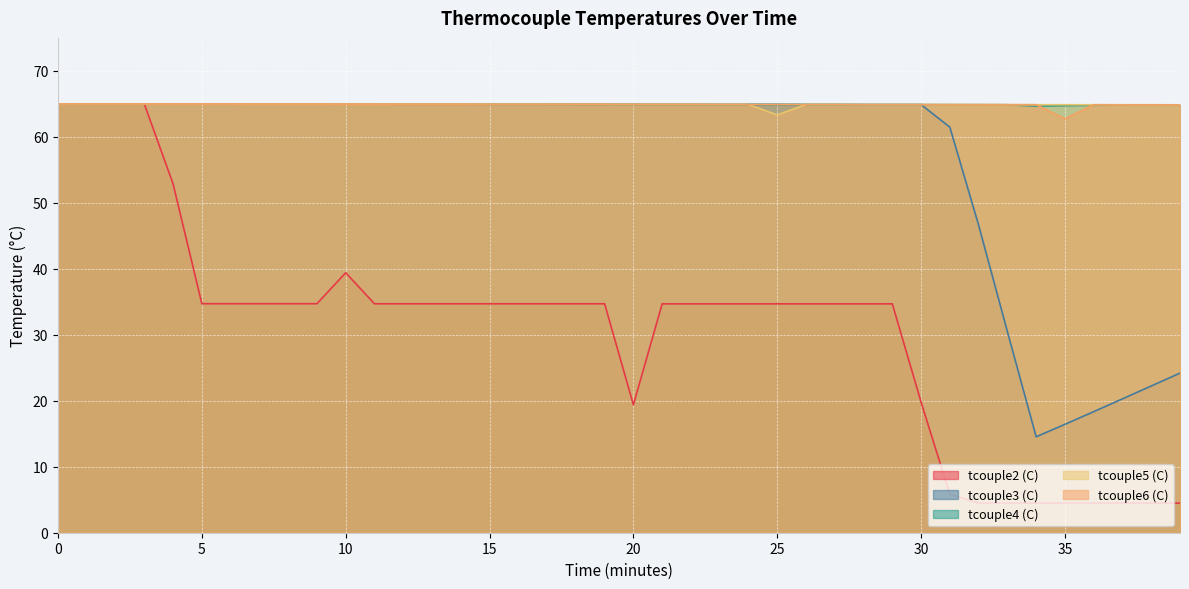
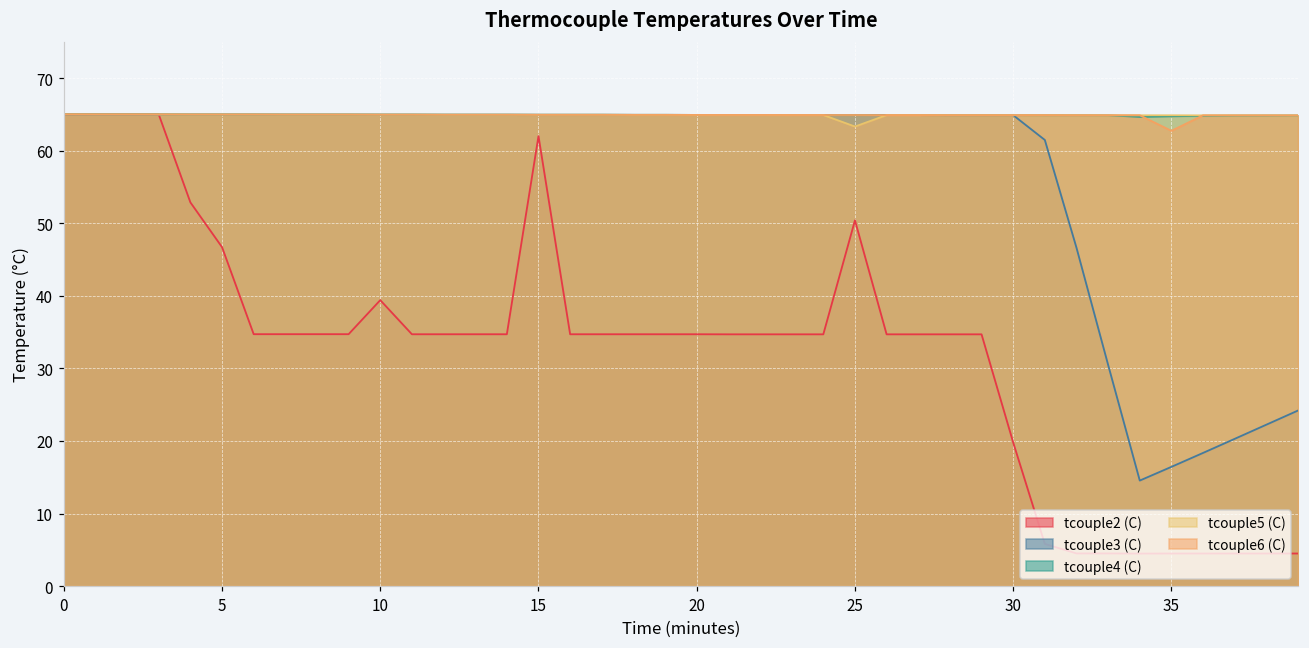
tcouple2 (C), 5: 35 -> 47
tcouple2 (C), 15: 35 -> 62
tcouple2 (C), 20: 19 -> 35
tcouple2 (C), 25: 35 -> 50
